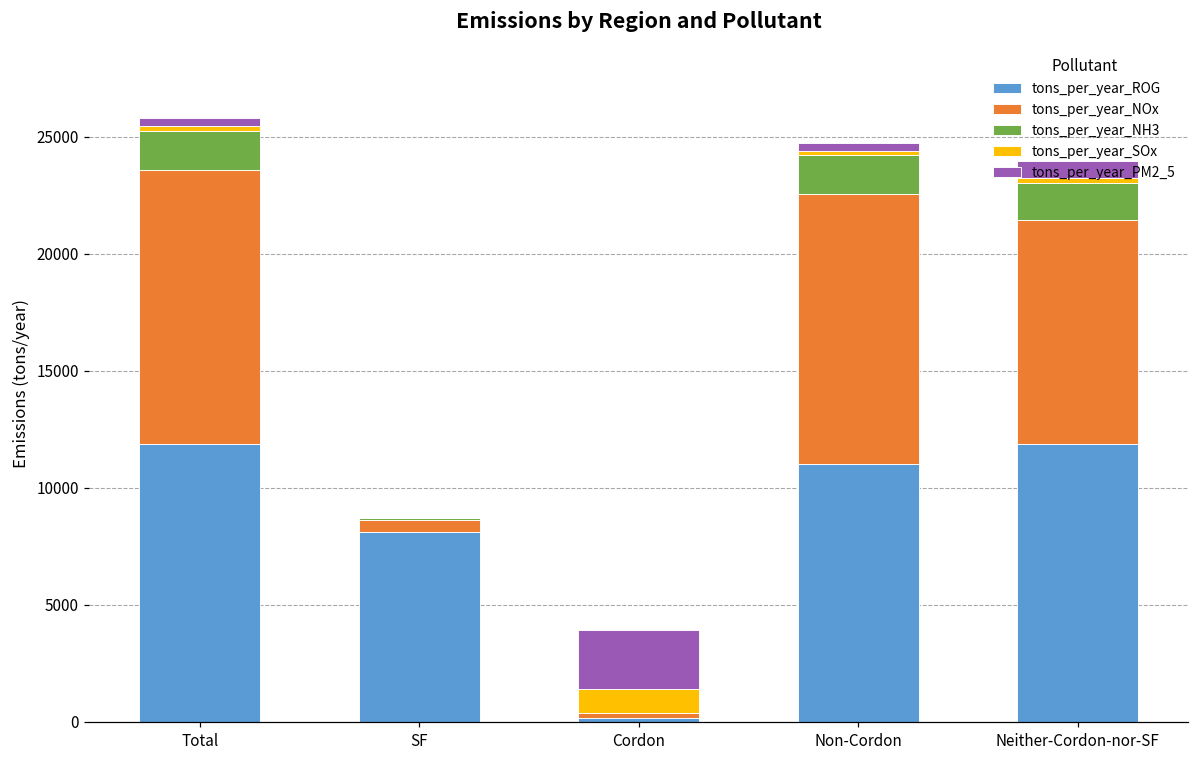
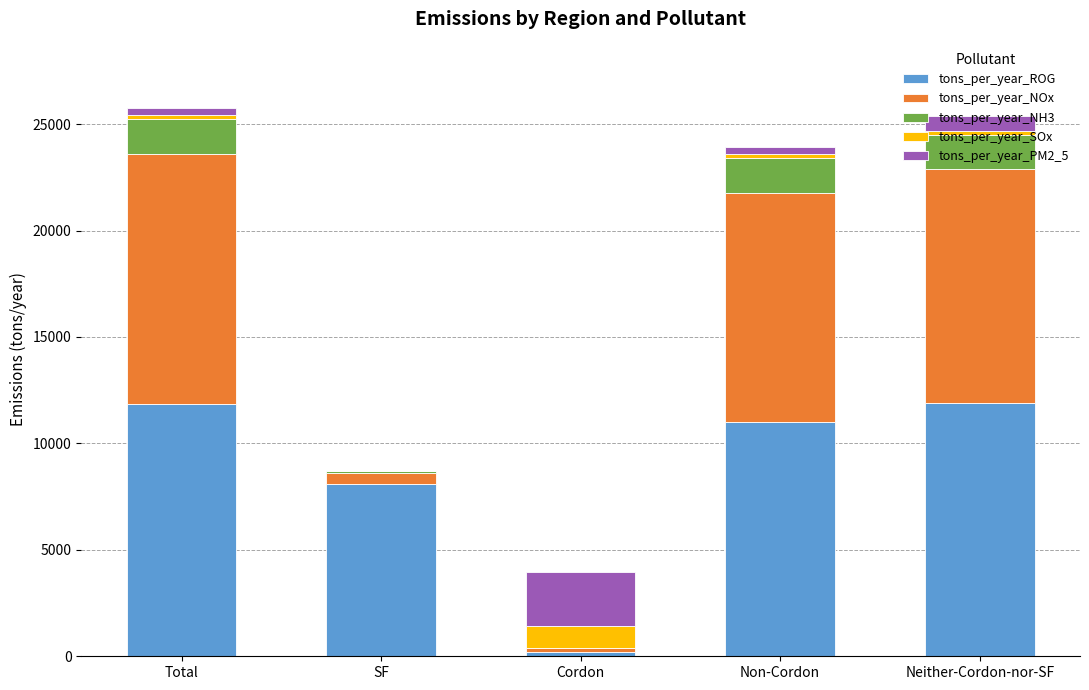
tons_per_year_NOx, Non-Cordon: 11500 -> 10800
tons_per_year_NOx, Neither-Cordon-nor-SF: 9600 -> 11000
